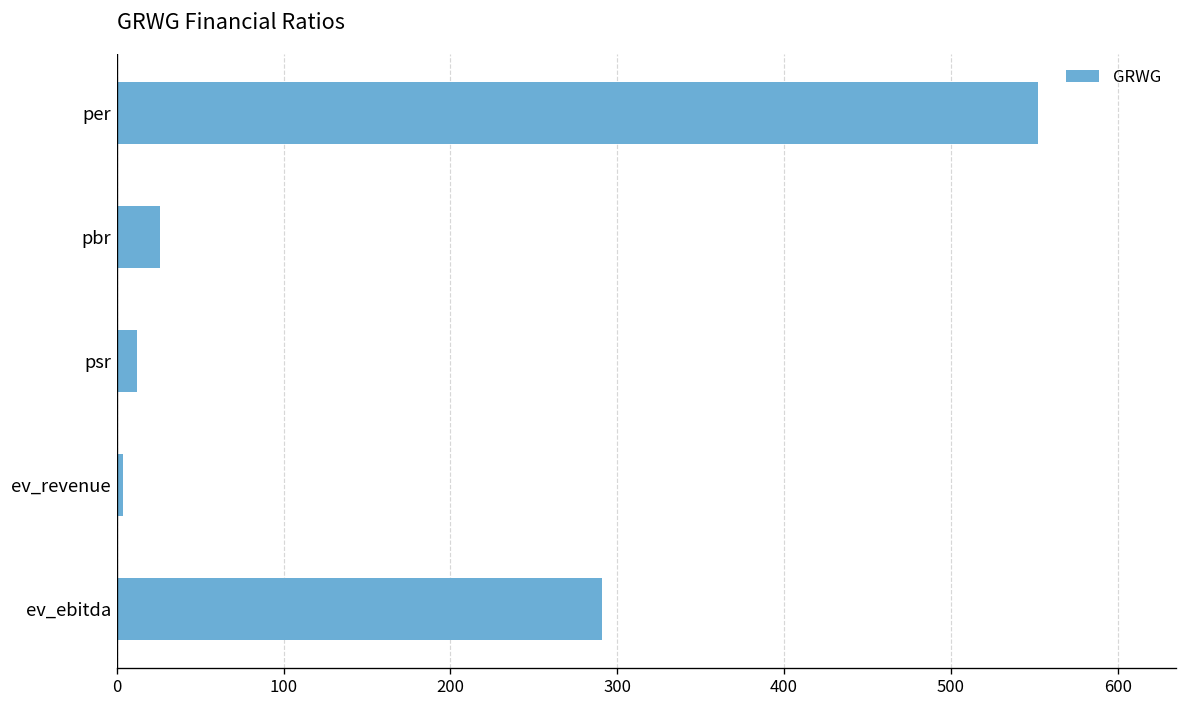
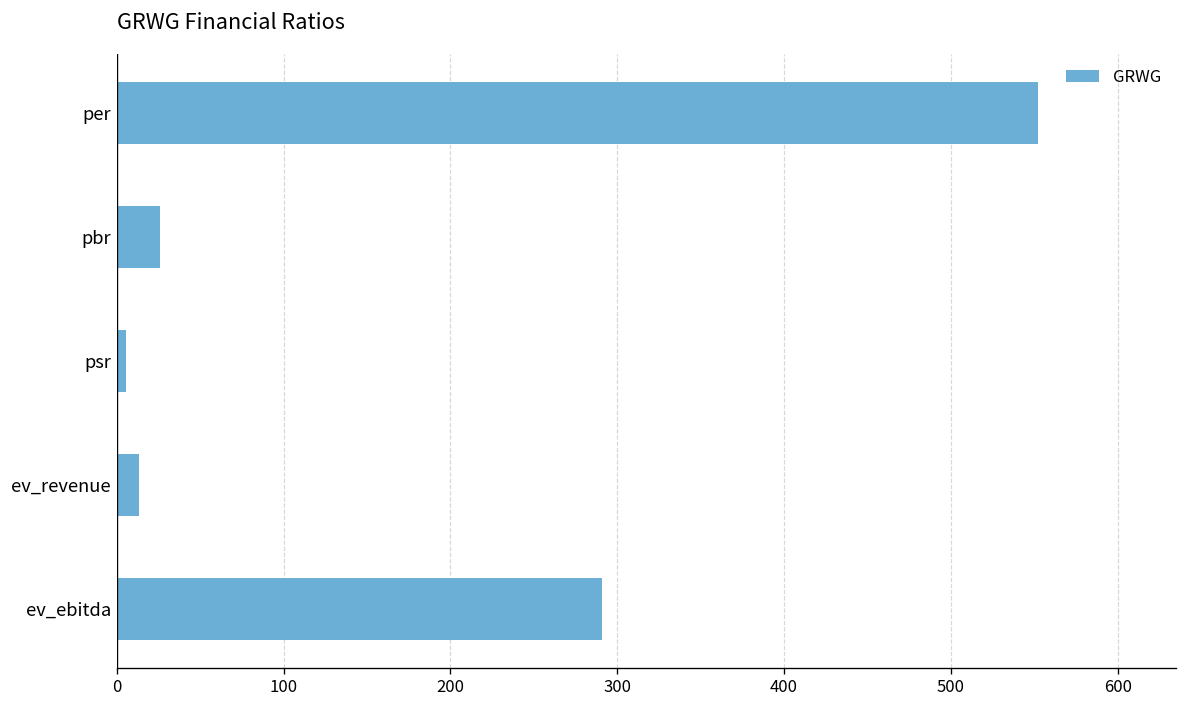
psr: 12 -> 6
ev_revenue: 4 -> 13
